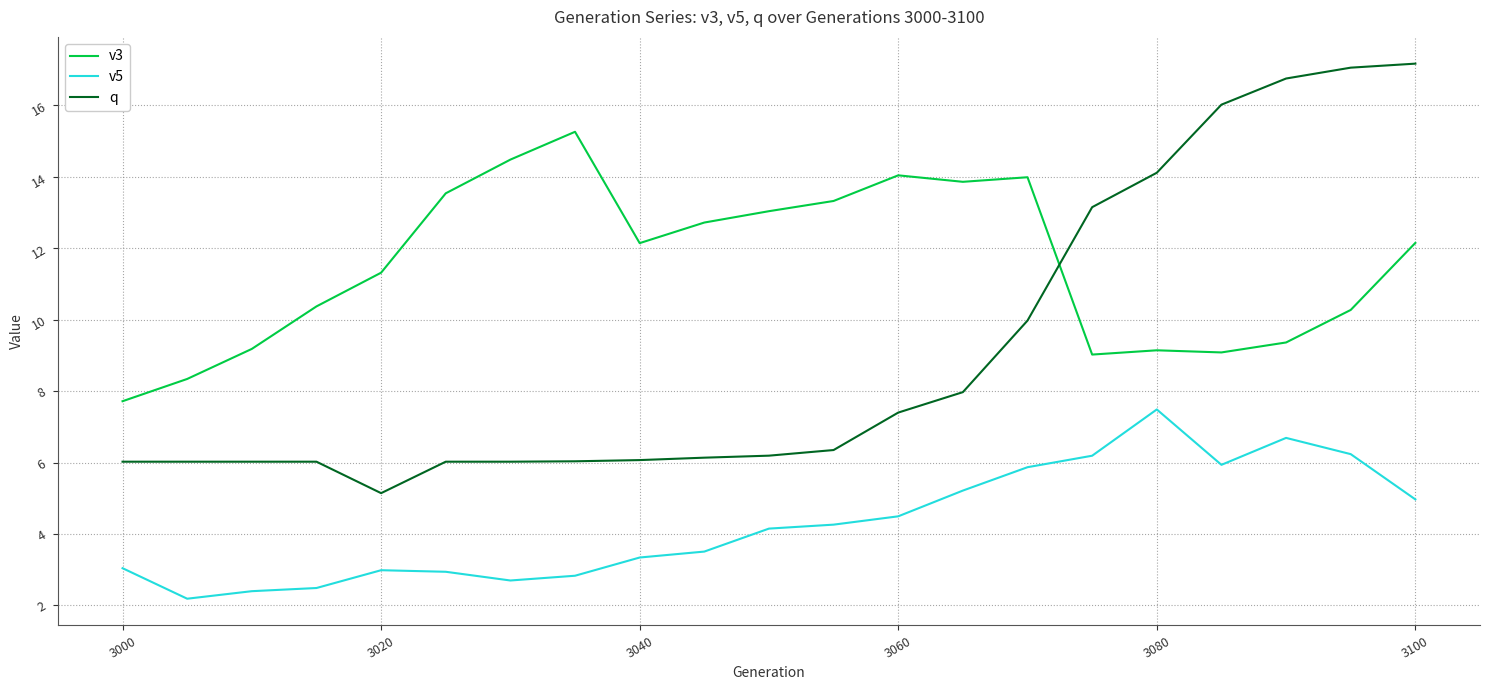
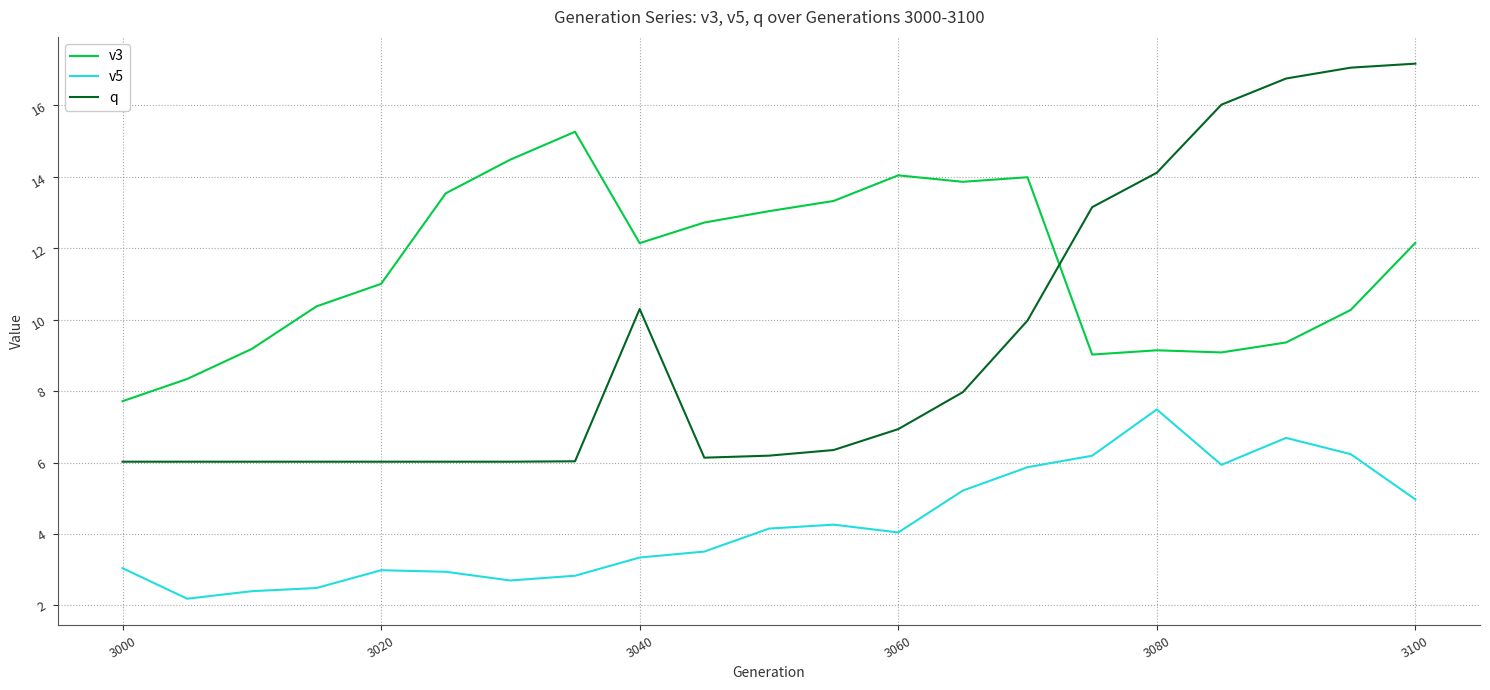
v3, 3020: 11.3 -> 11.0
q, 3020: 5.1 -> 6.0
q, 3040: 6.1 -> 10.3
v5, 3060: 4.5 -> 4.0
q, 3060: 7.4 -> 6.9
